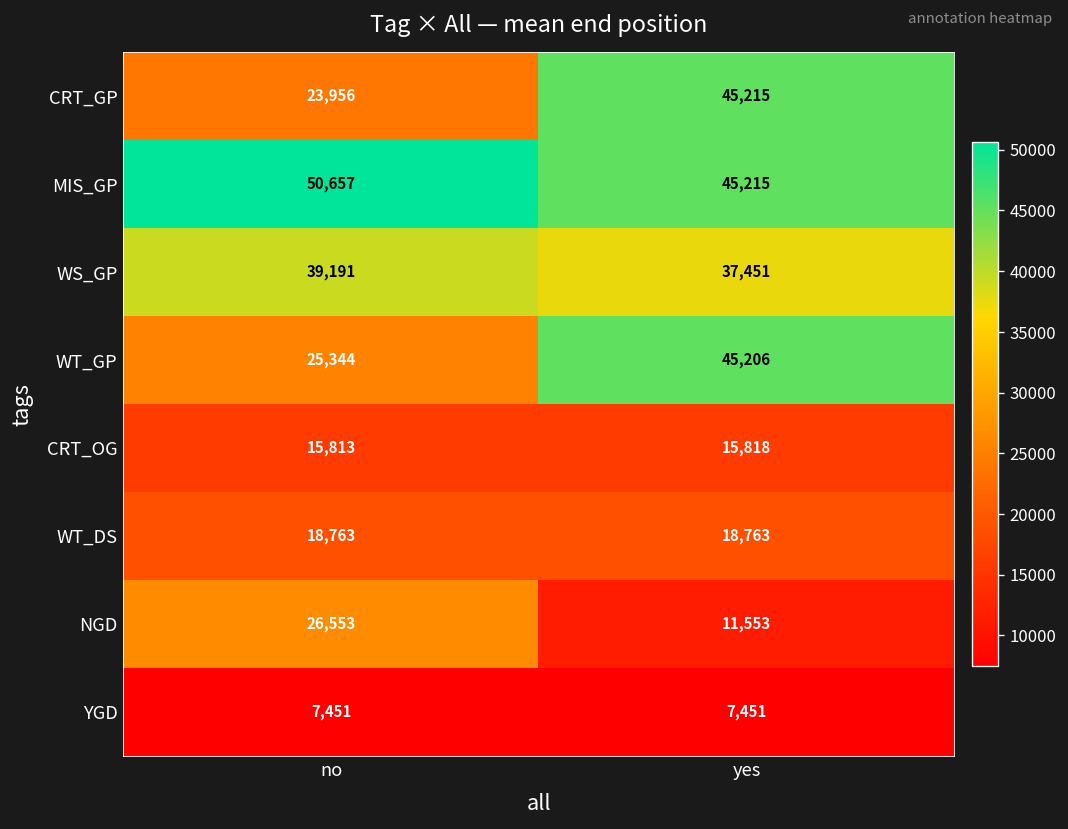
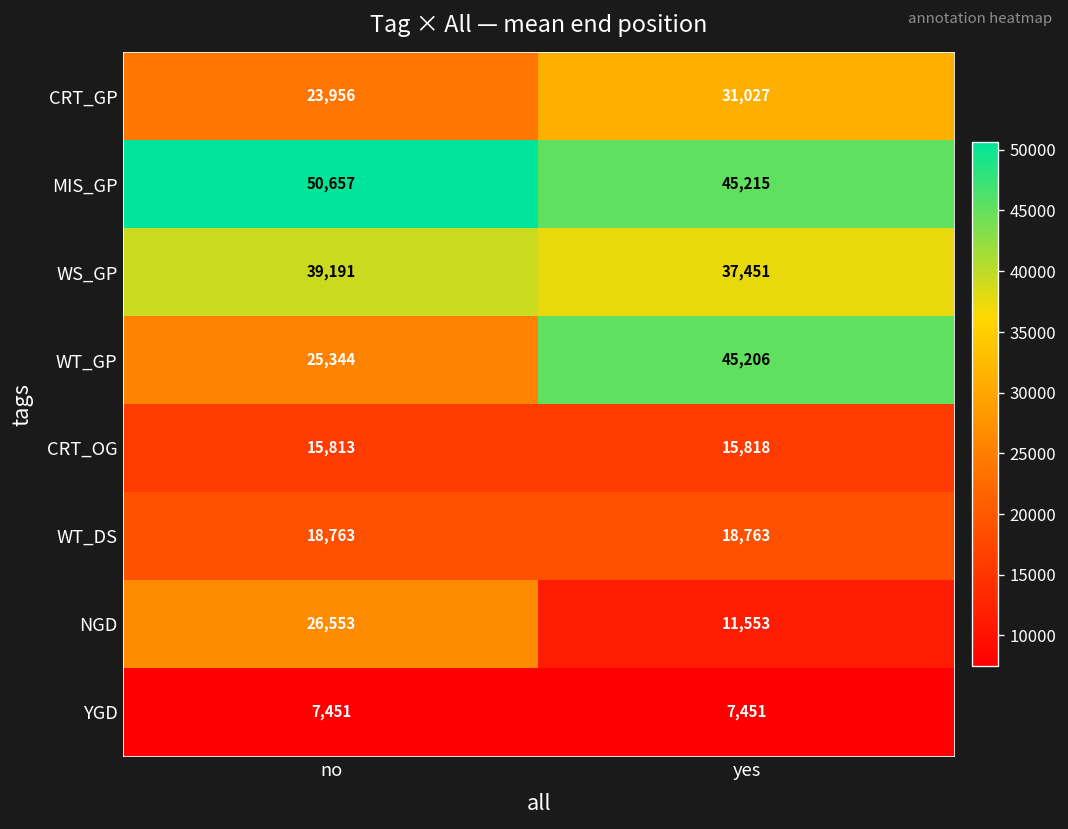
CRT_GP, yes: 45,215 -> 31,027
